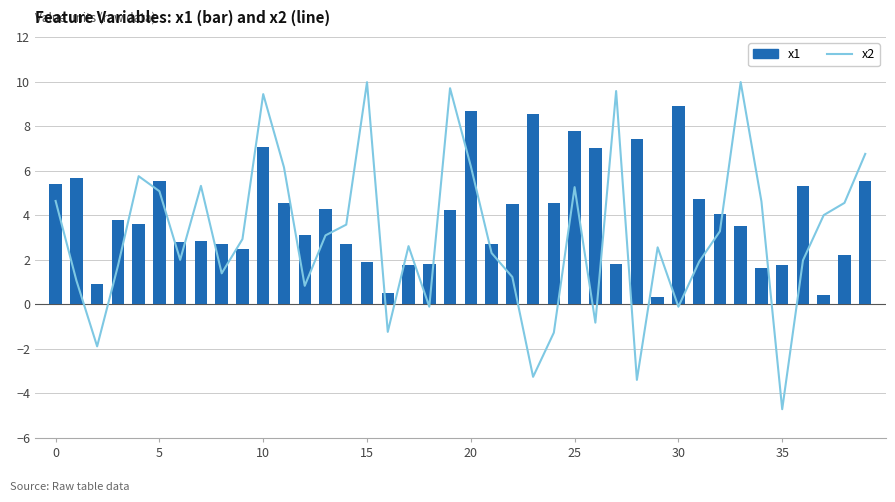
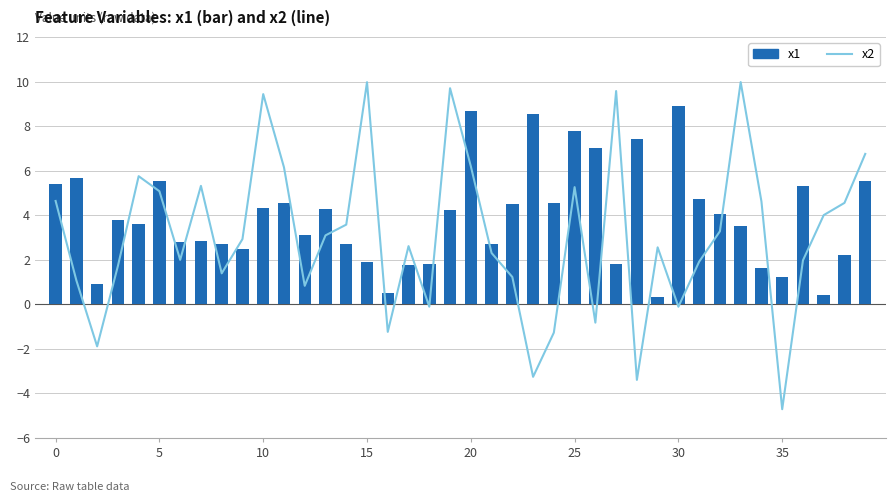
x1, 10: 7.1 -> 4.3
x1, 35: 1.8 -> 1.2
